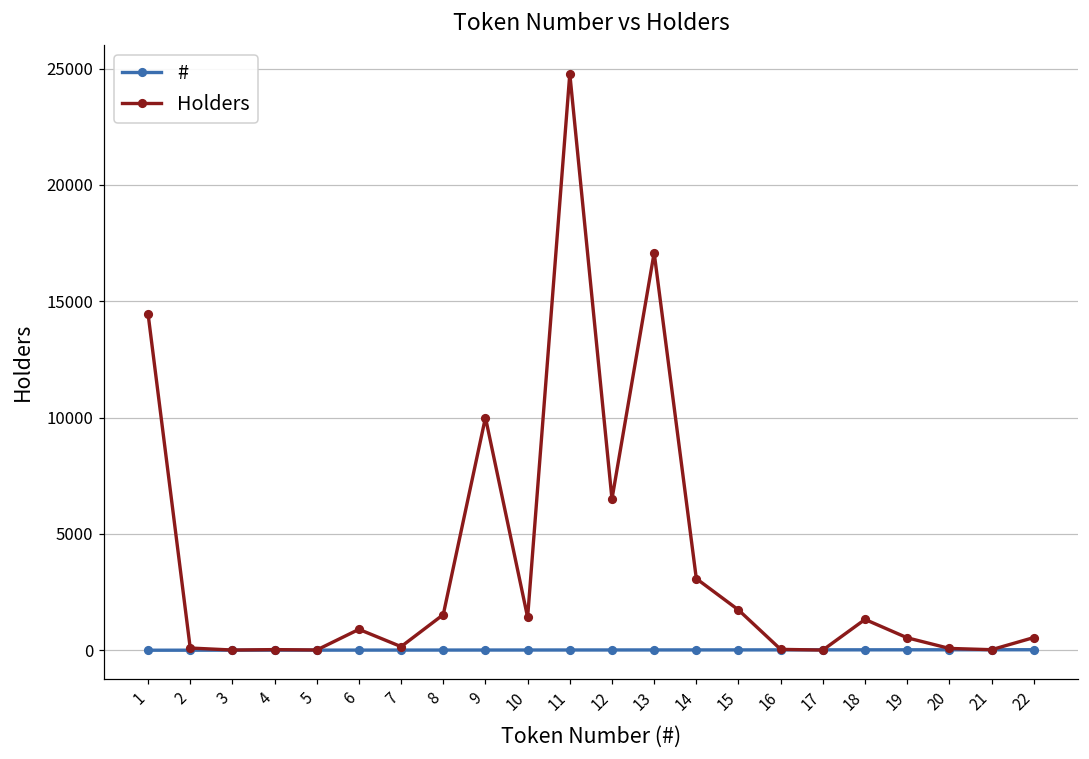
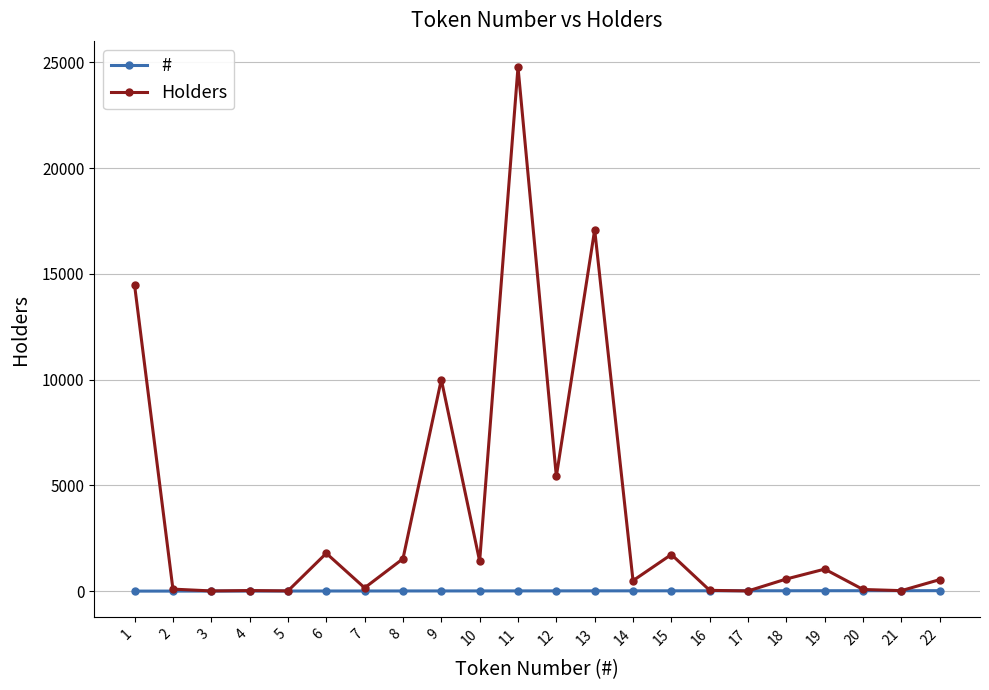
Holders, 6: 900 -> 1800
Holders, 12: 6500 -> 5400
Holders, 14: 3100 -> 500
Holders, 18: 1300 -> 600
Holders, 19: 500 -> 1000
